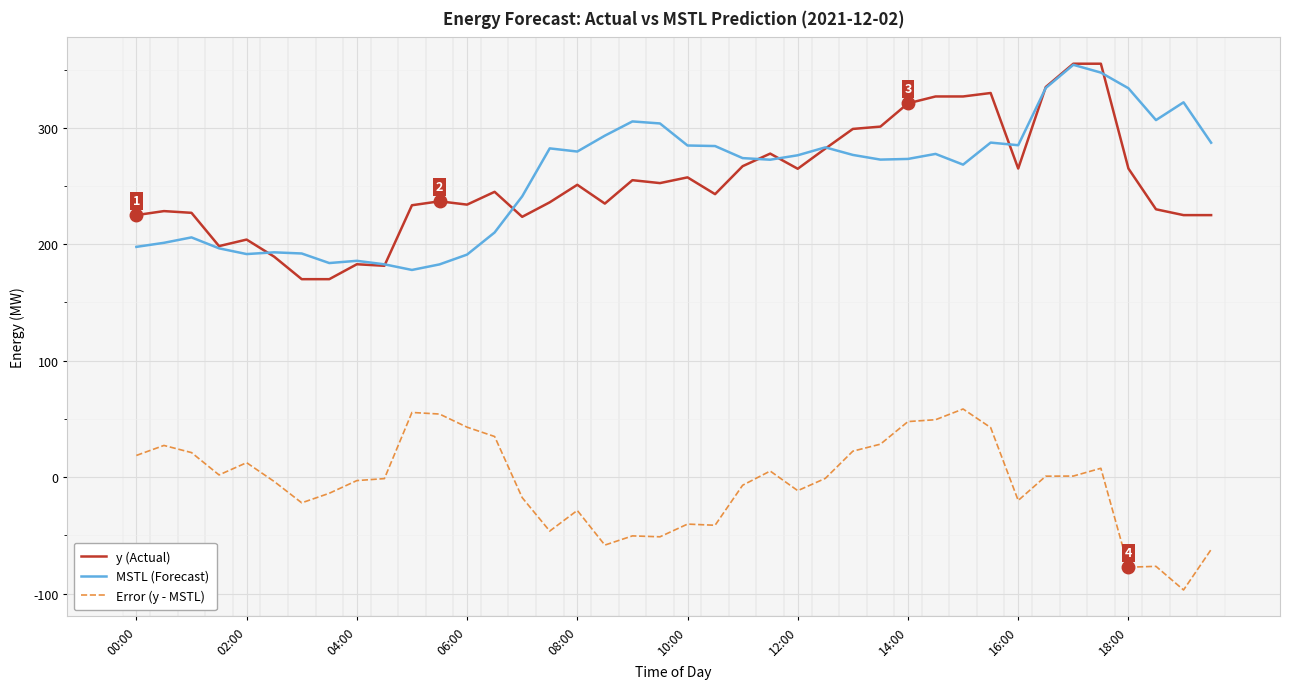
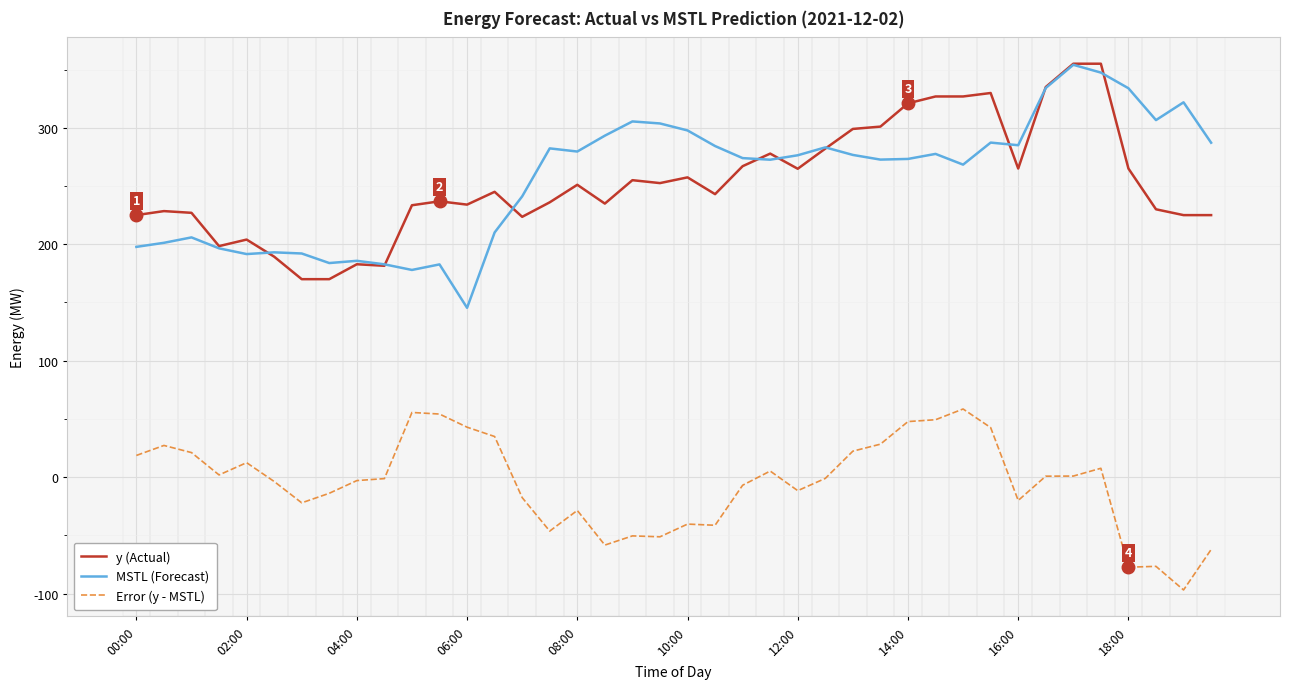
MSTL (Forecast), 06:00: 191 -> 145
MSTL (Forecast), 10:00: 285 -> 298
